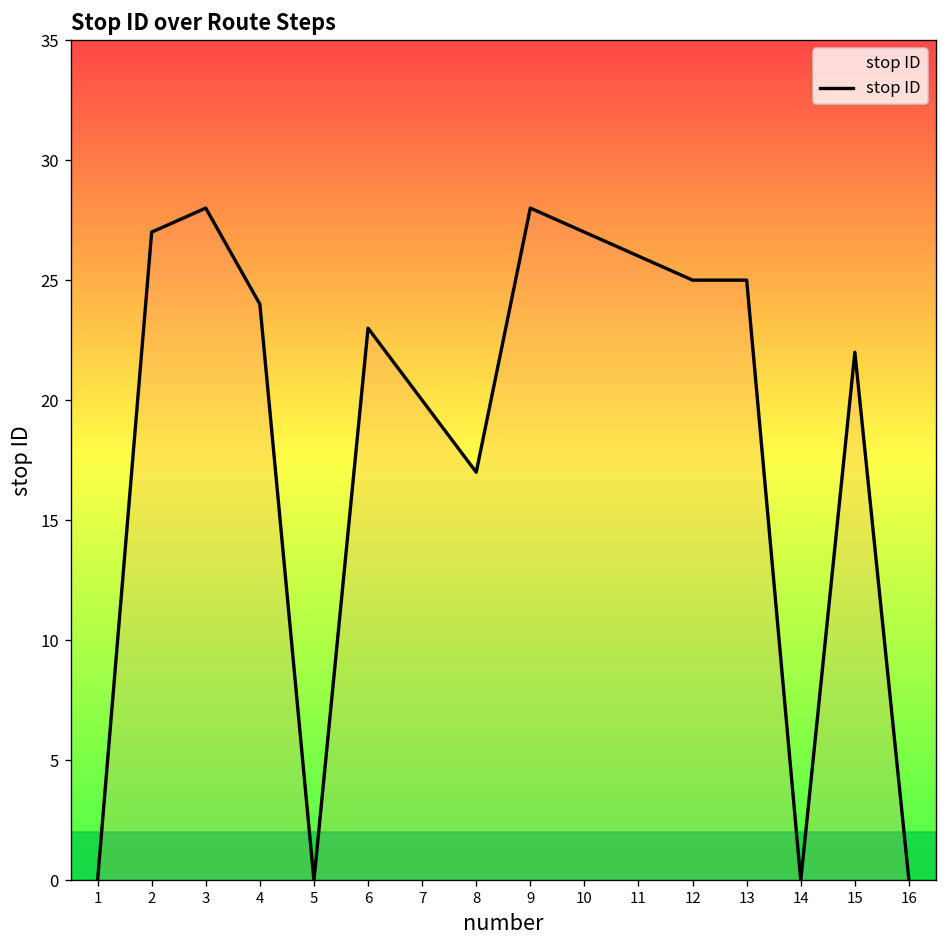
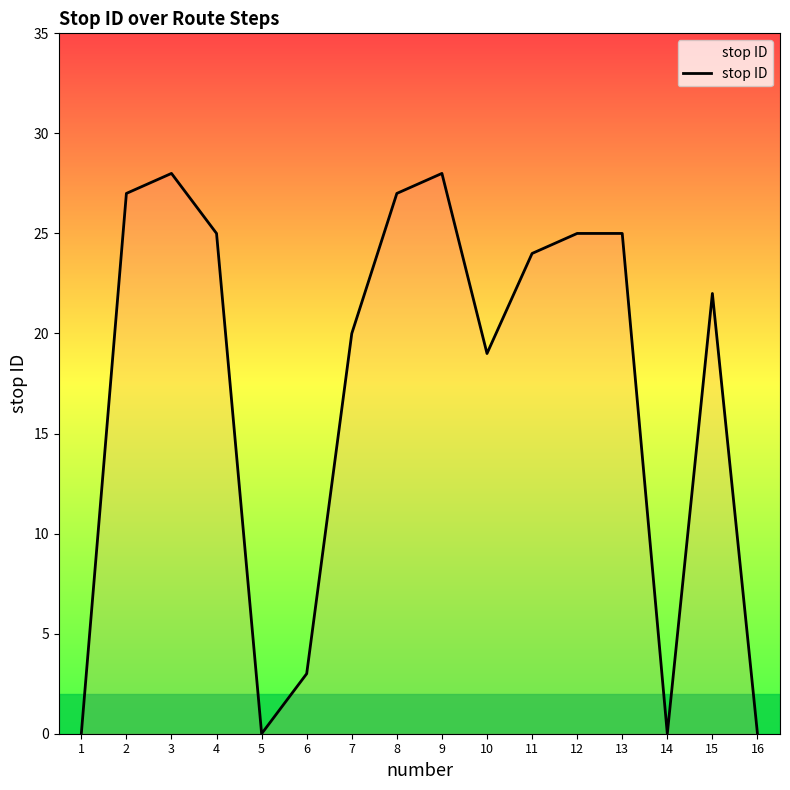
4: 24 -> 25
6: 23 -> 3
8: 17 -> 27
10: 27 -> 19
11: 26 -> 24
